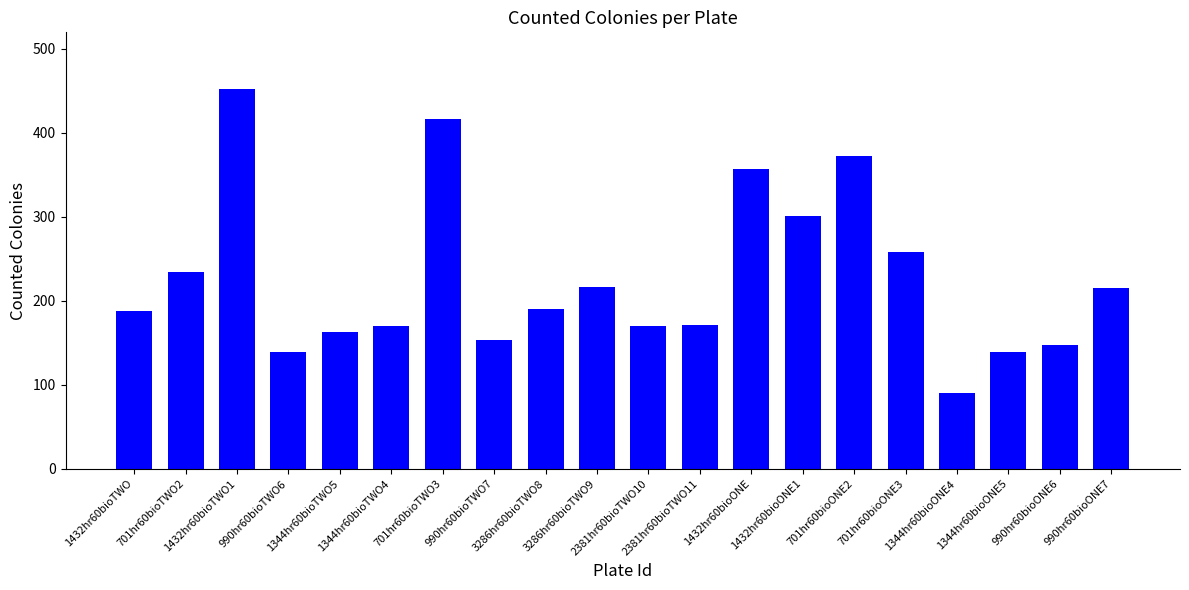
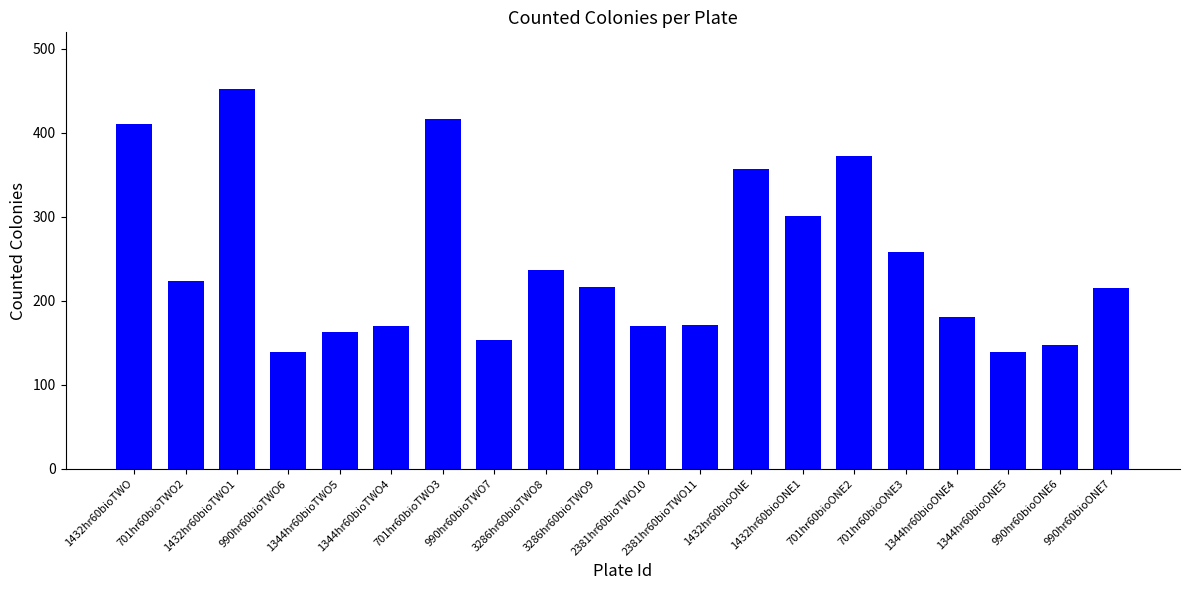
1432hr60bioTWO: 190 -> 410
701hr60bioTWO2: 240 -> 220
3286hr60bioTWO8: 190 -> 240
1344hr60bioONE4: 90 -> 180
